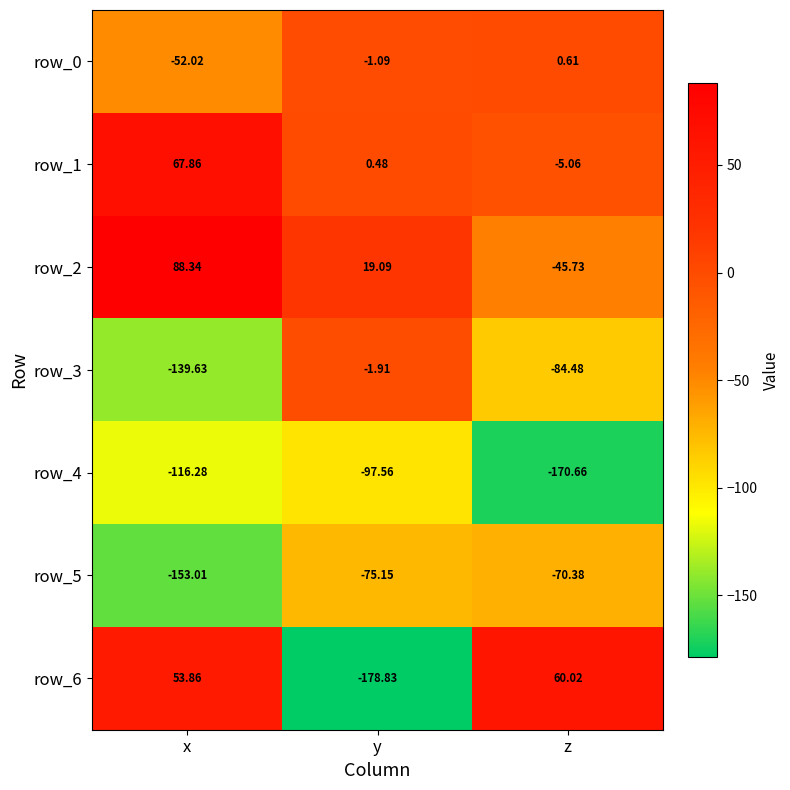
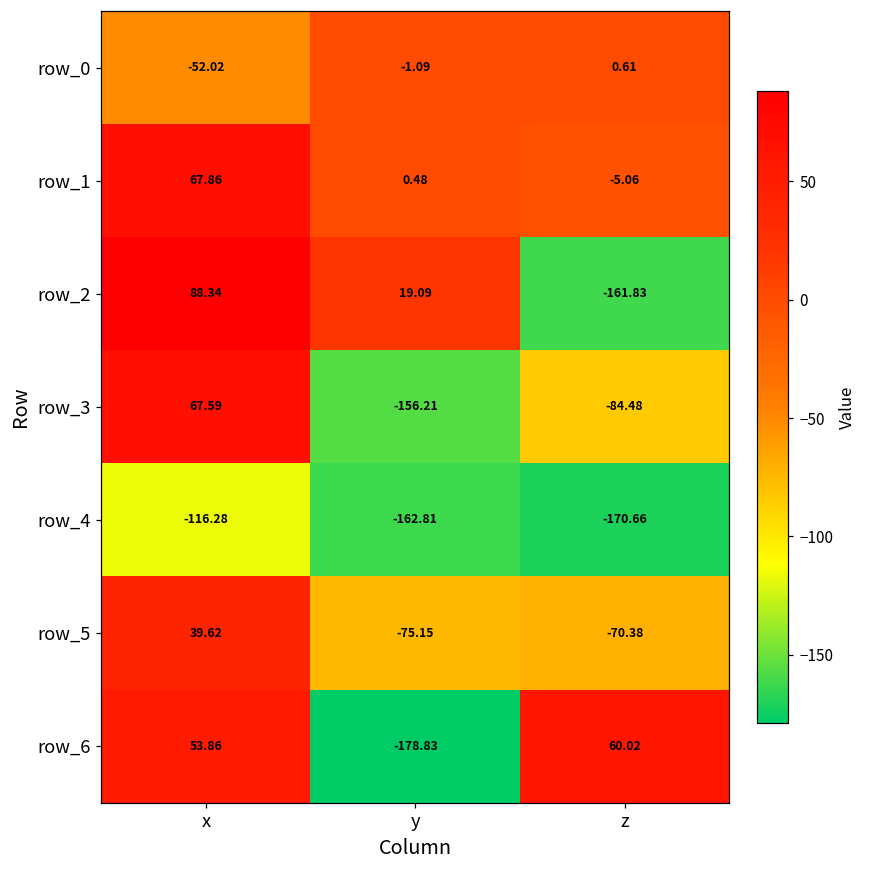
row_2, z: -45.73 -> -161.83
row_3, x: -139.63 -> 67.59
row_3, y: -1.91 -> -156.21
row_4, y: -97.56 -> -162.81
row_5, x: -153.01 -> 39.62
